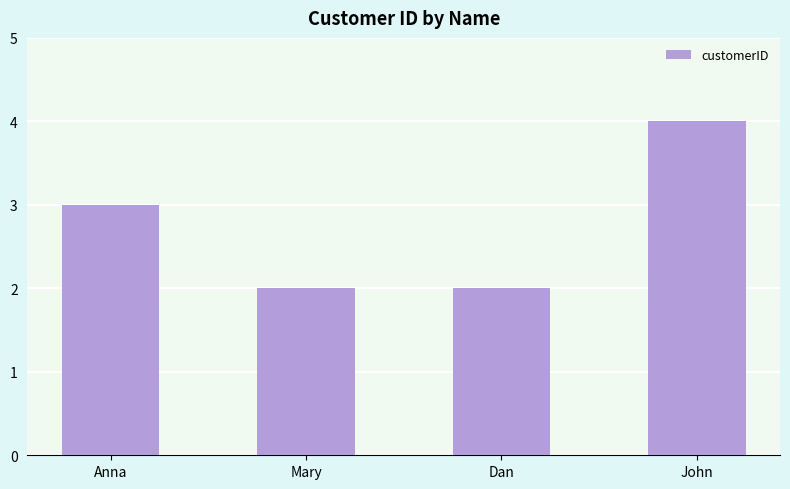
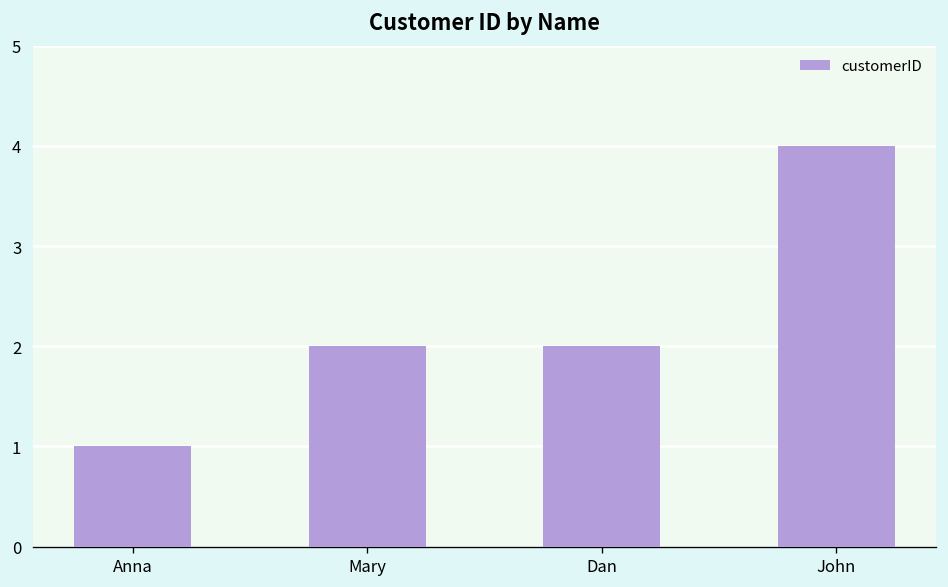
Anna: 3 -> 1
